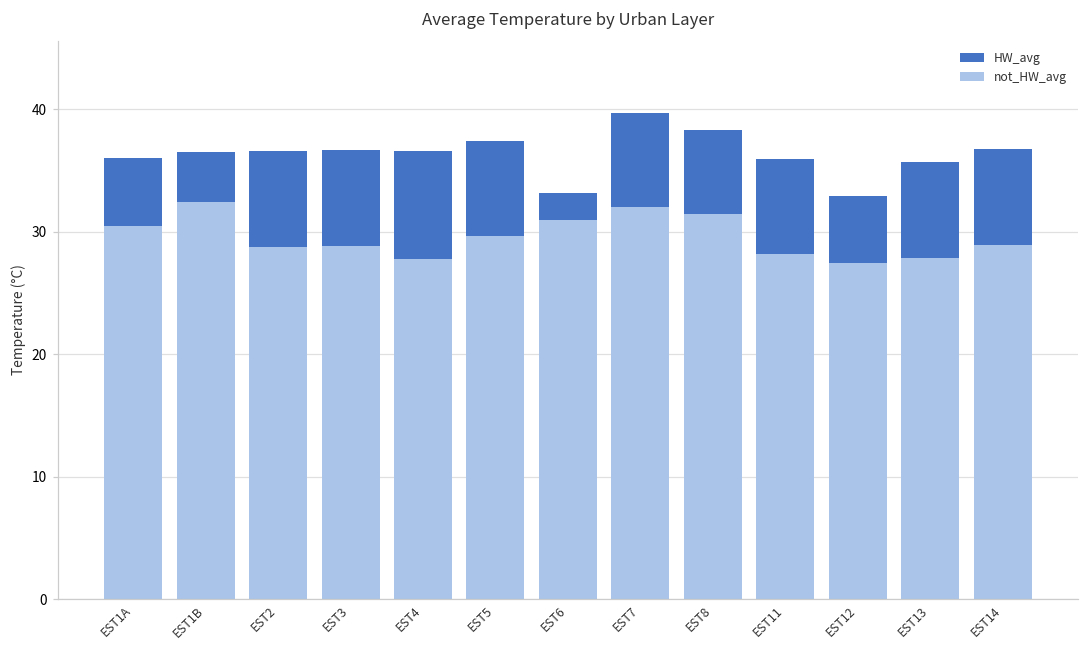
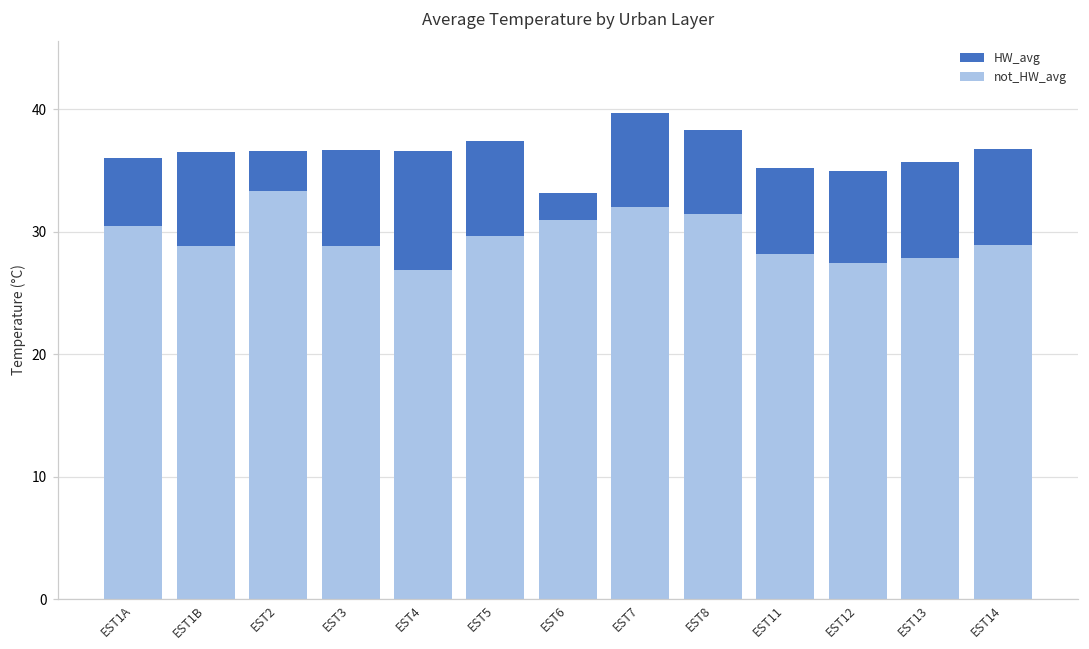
not_HW_avg, EST1B: 32.5 -> 28.8
not_HW_avg, EST2: 28.8 -> 33.3
not_HW_avg, EST4: 27.8 -> 26.8
HW_avg, EST11: 36.0 -> 35.2
HW_avg, EST12: 33.0 -> 35.0
